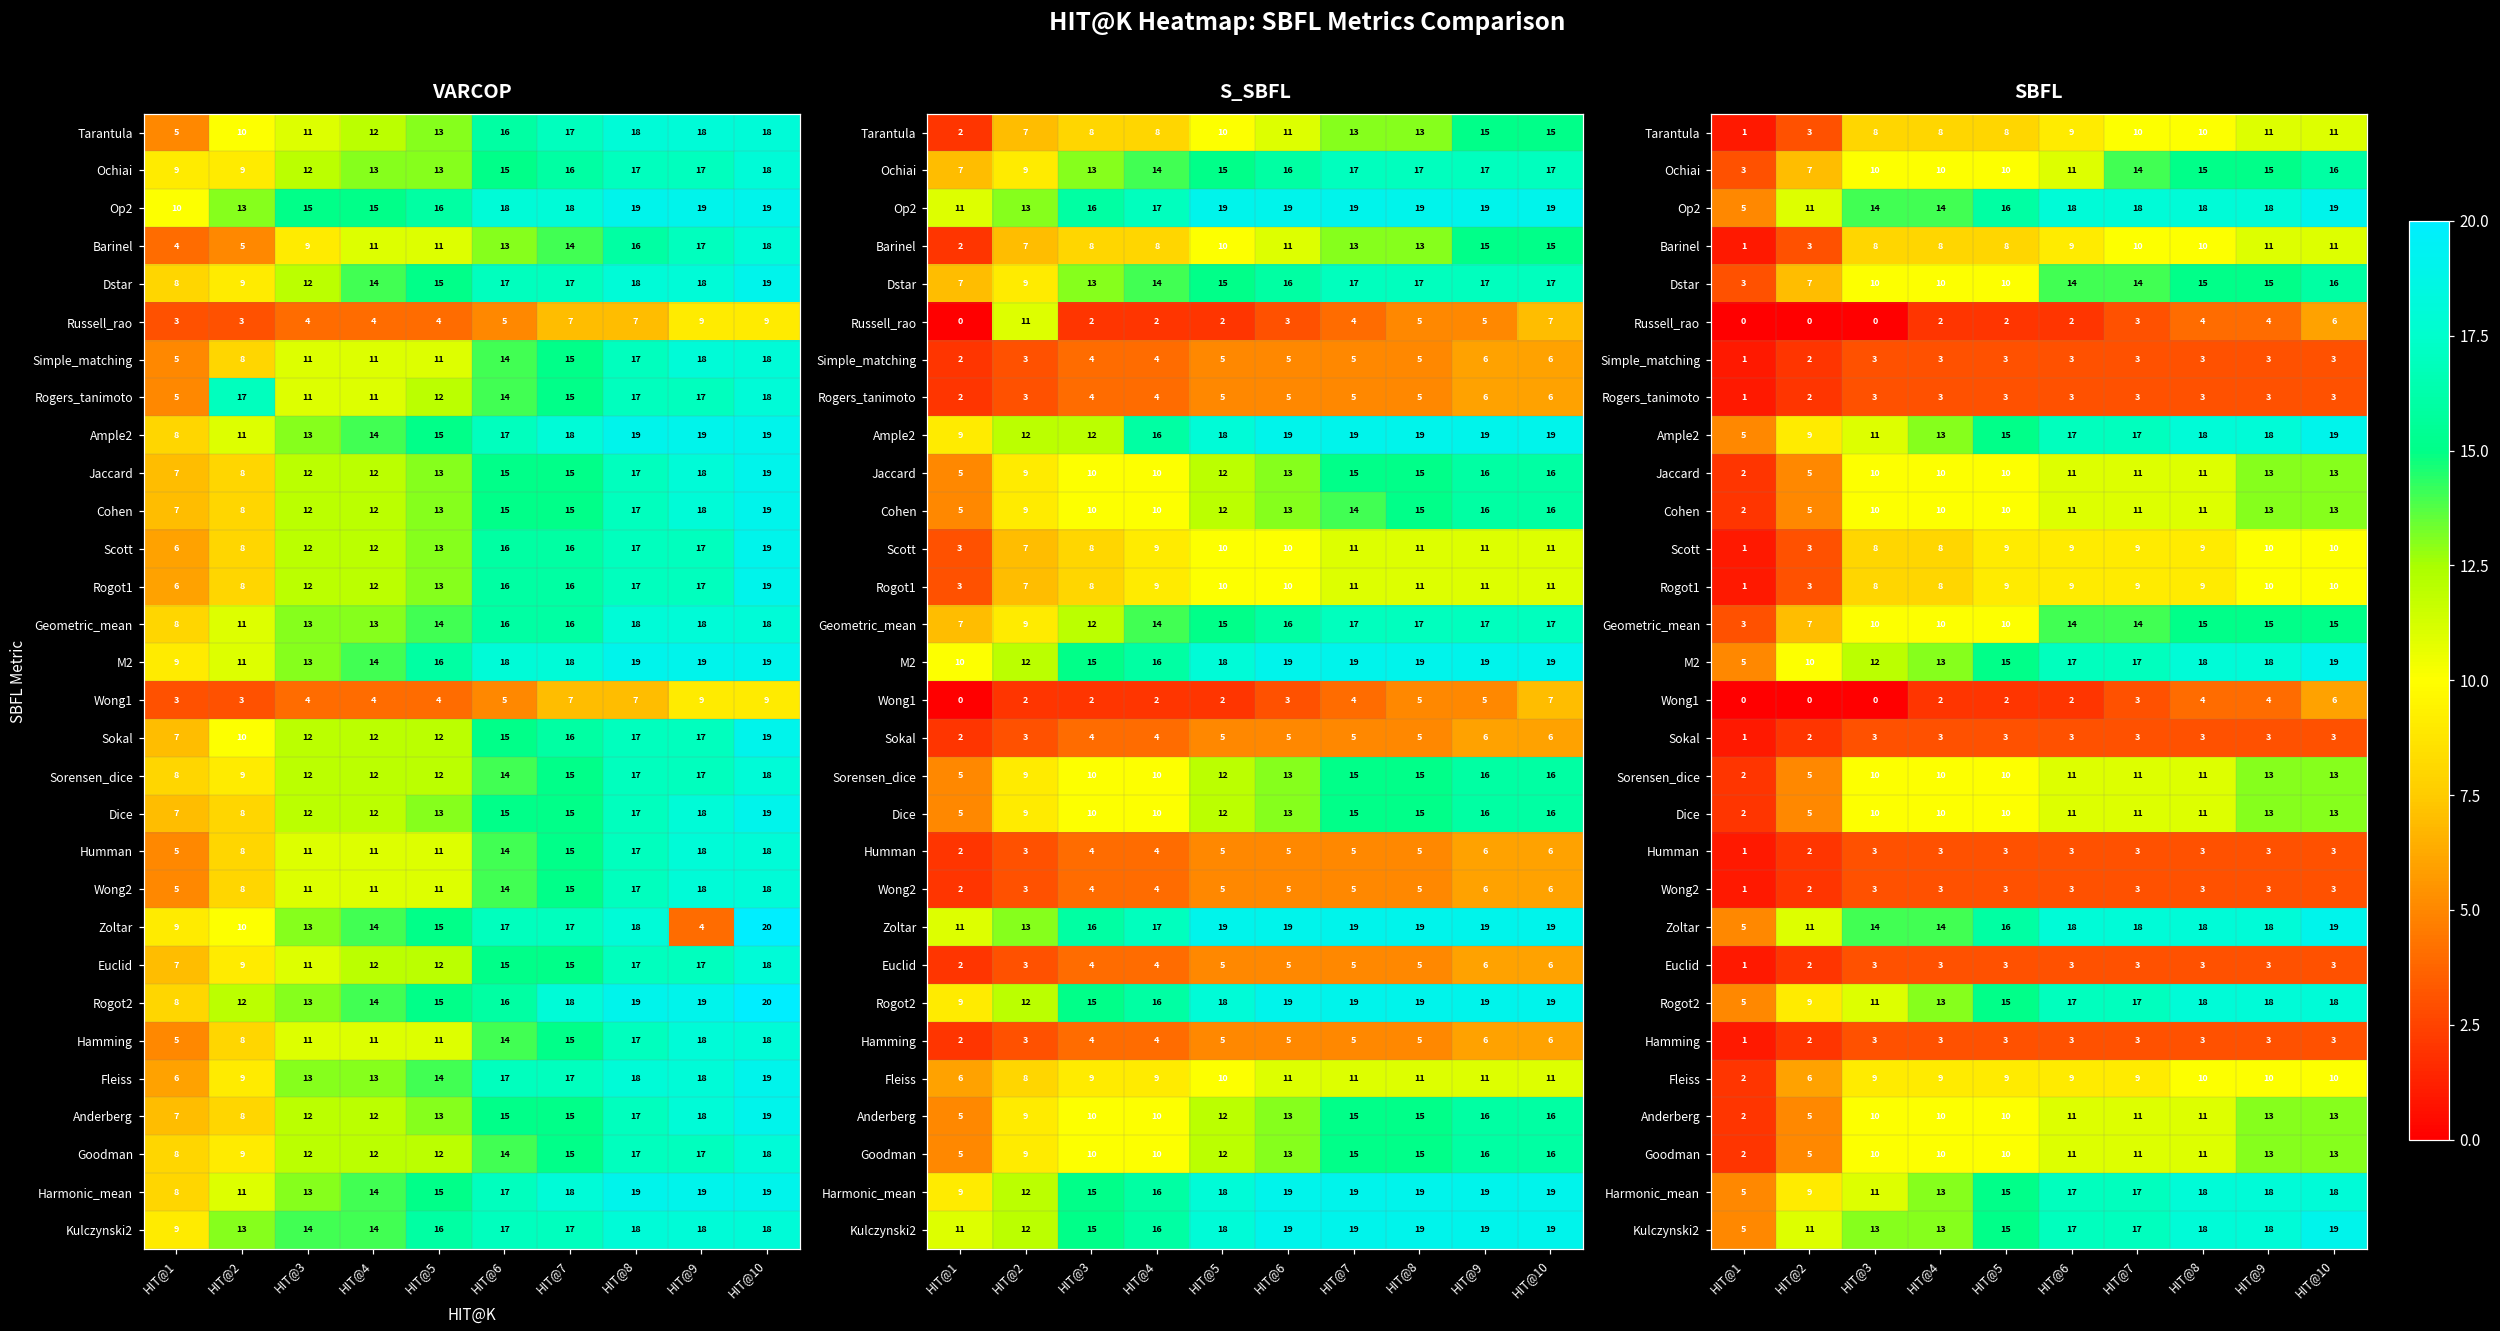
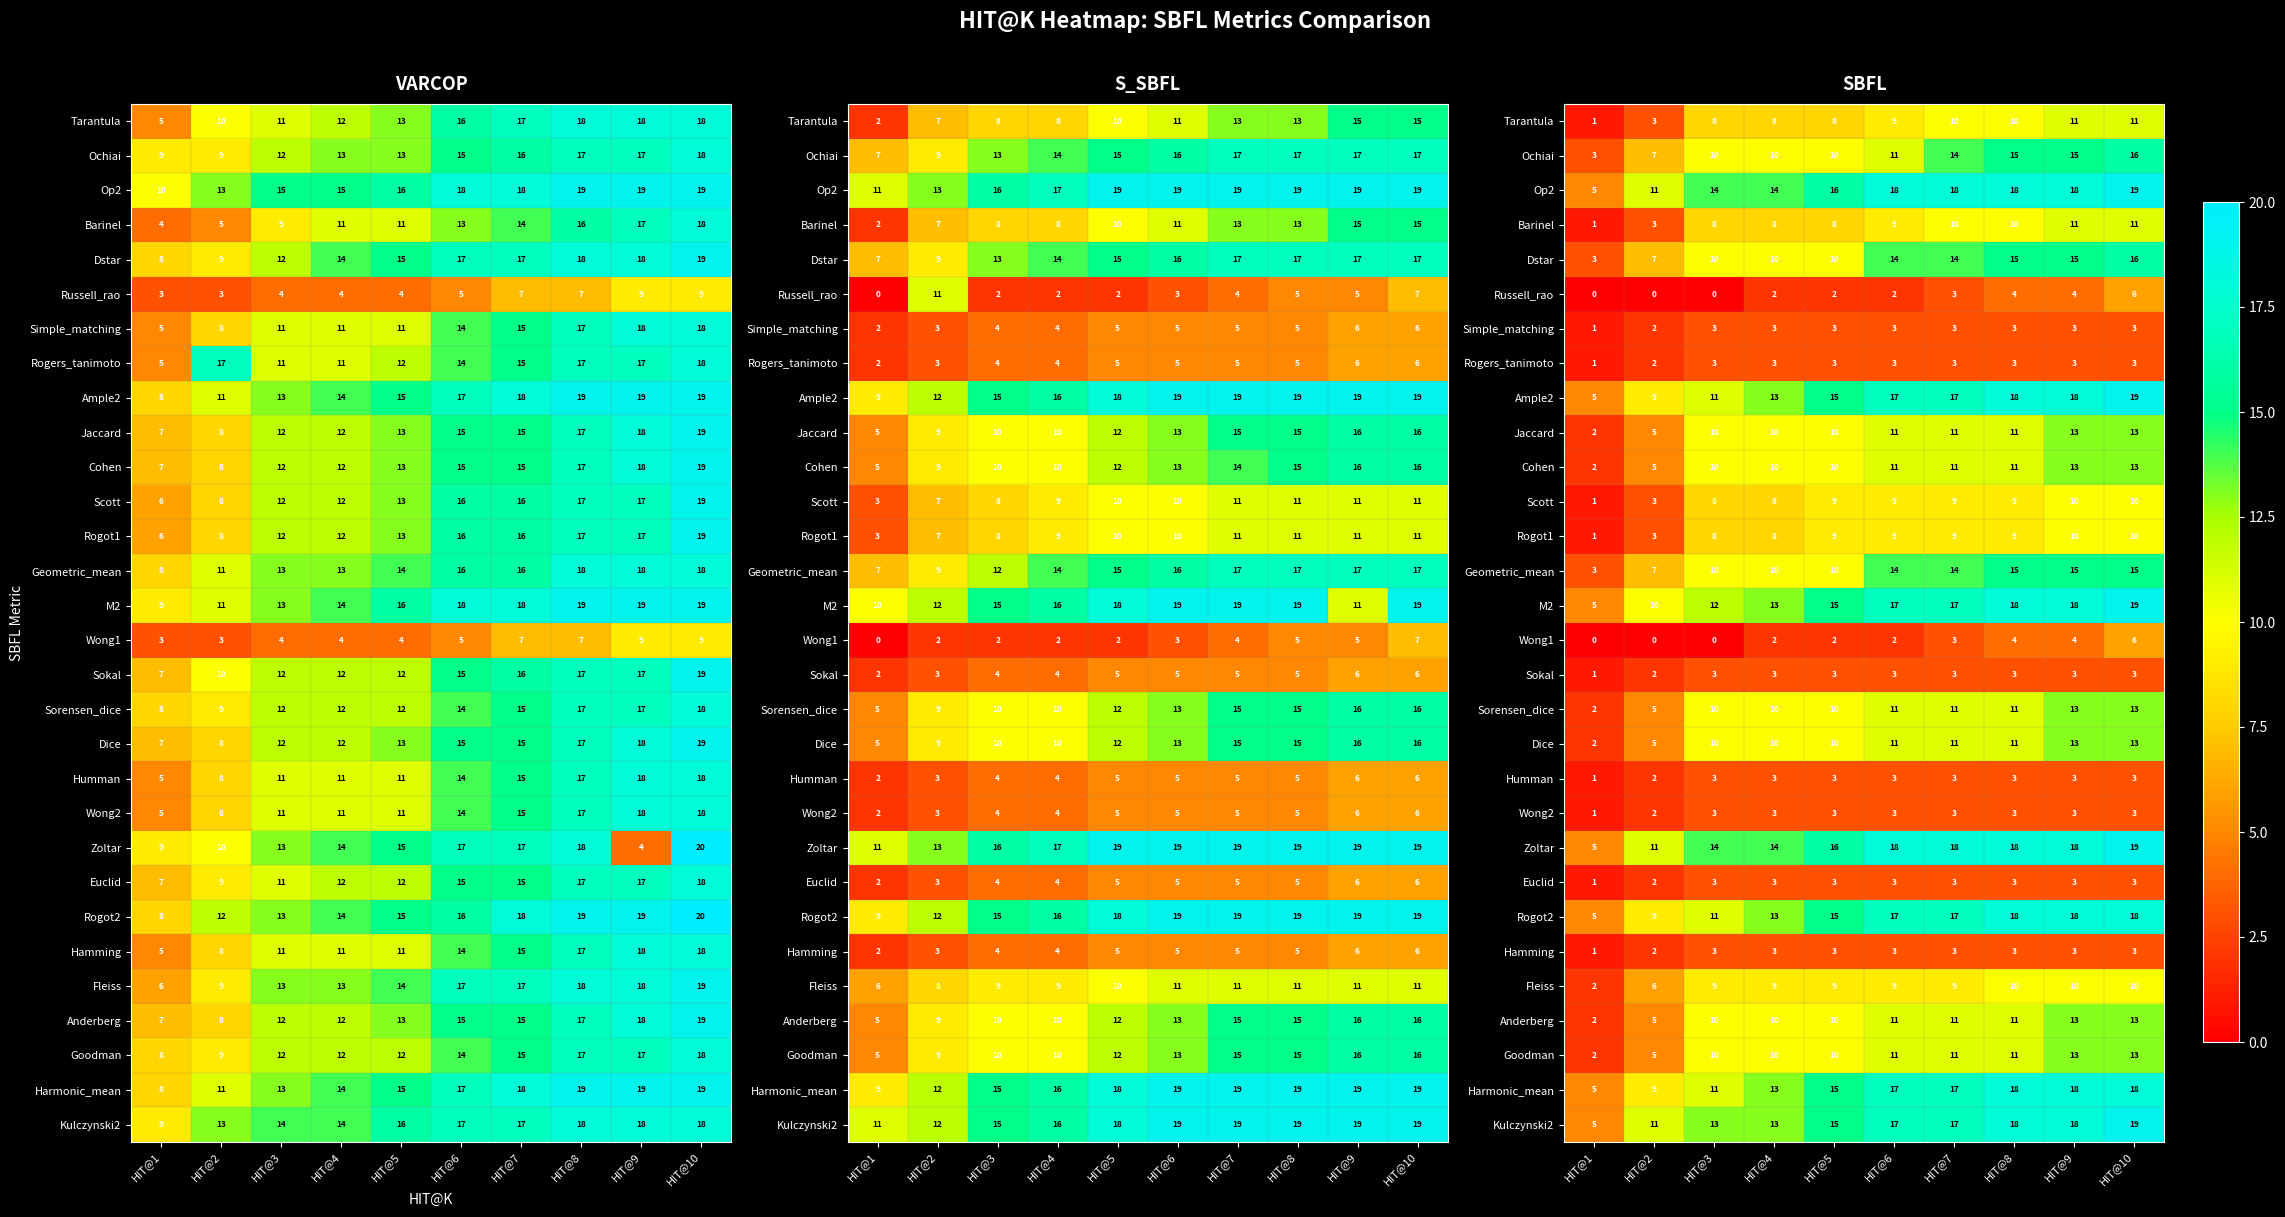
S_SBFL, Ample2, HIT@3: 12 -> 15
S_SBFL, M2, HIT@9: 19 -> 11
